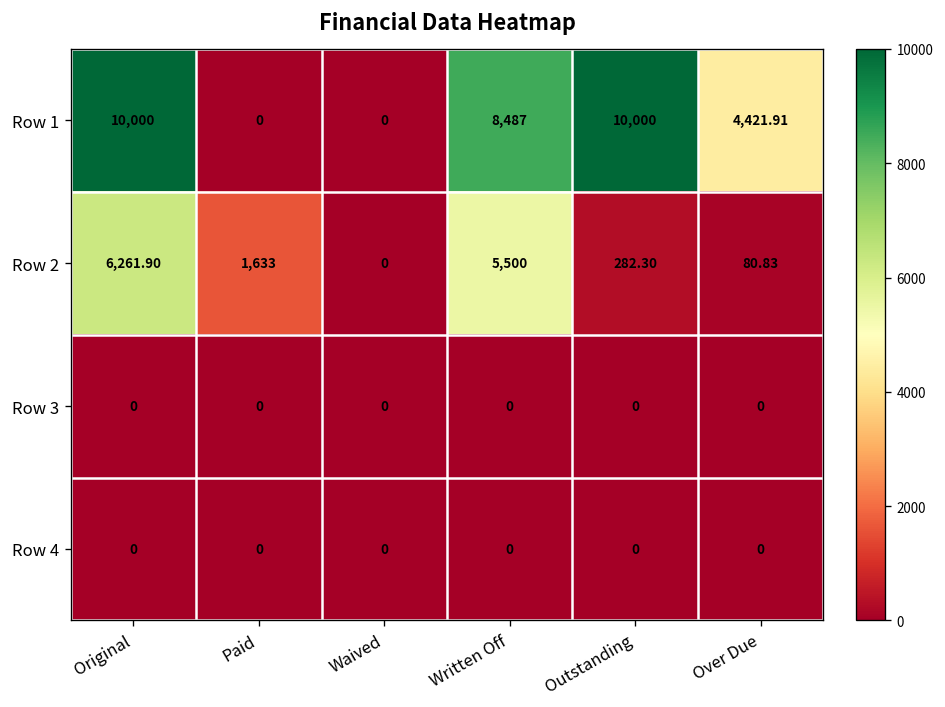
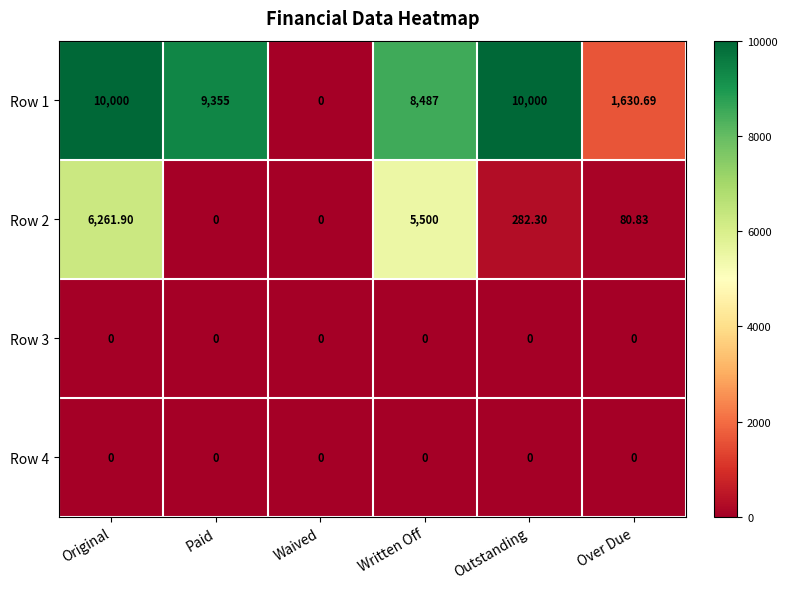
Row 1, Paid: 0 -> 9,355
Row 1, Over Due: 4,421.91 -> 1,630.69
Row 2, Paid: 1,633 -> 0
